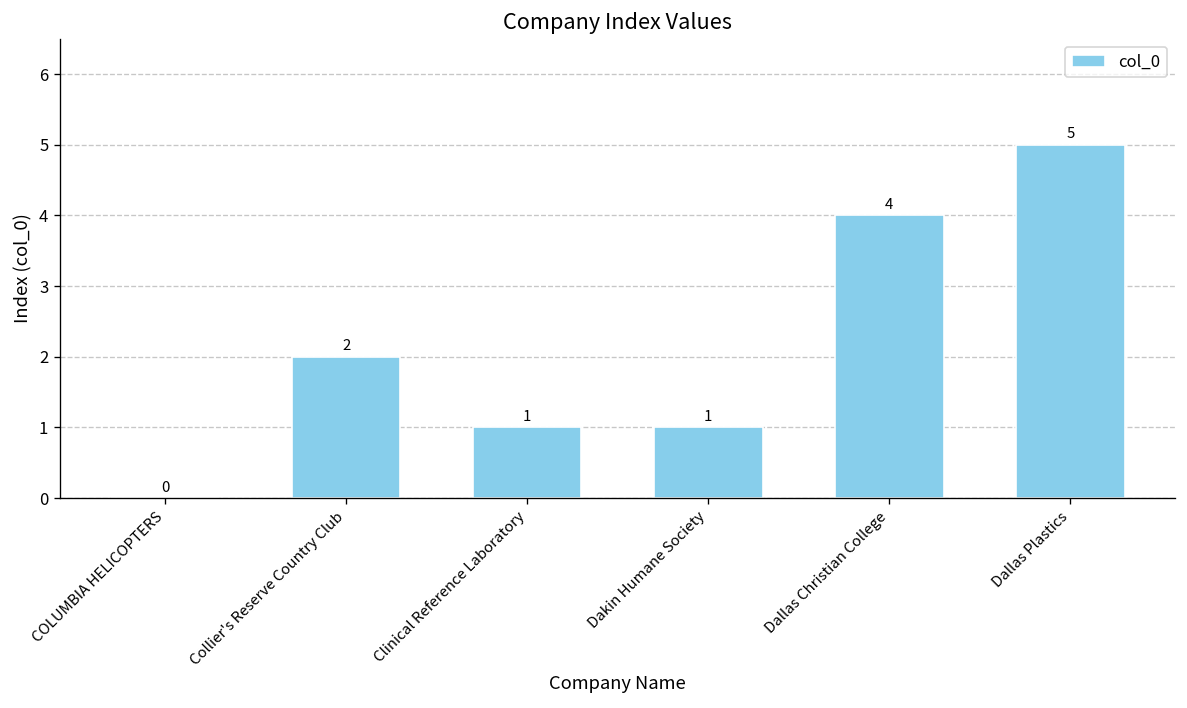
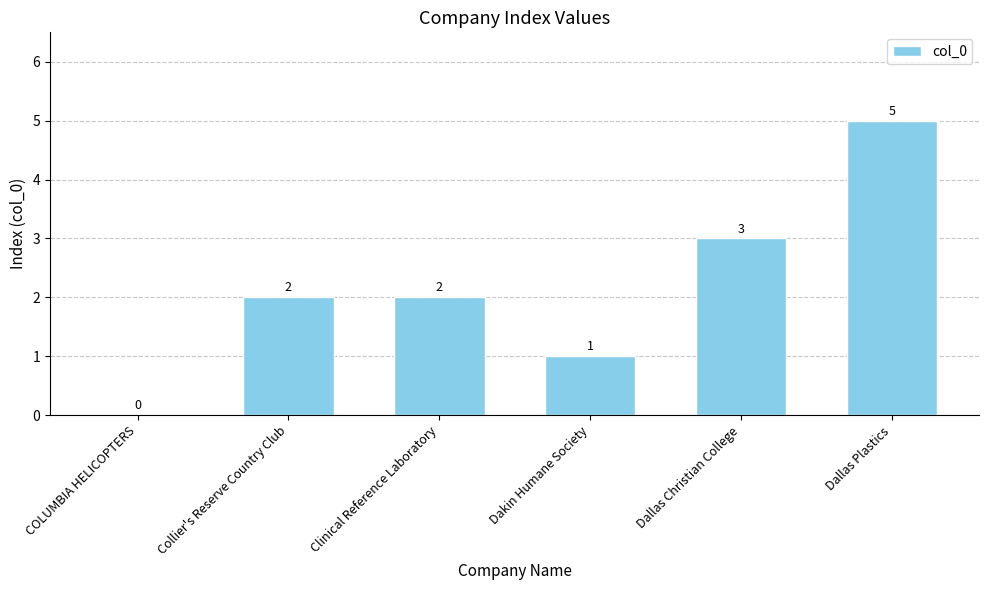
Clinical Reference Laboratory: 1 -> 2
Dallas Christian College: 4 -> 3
